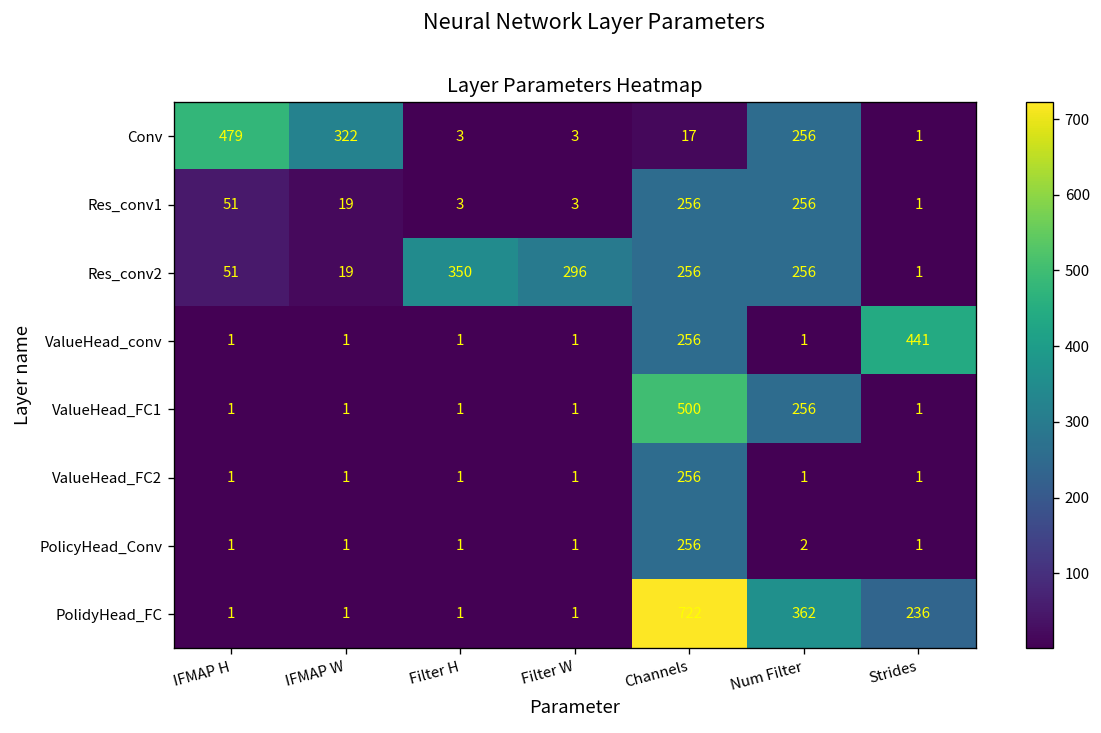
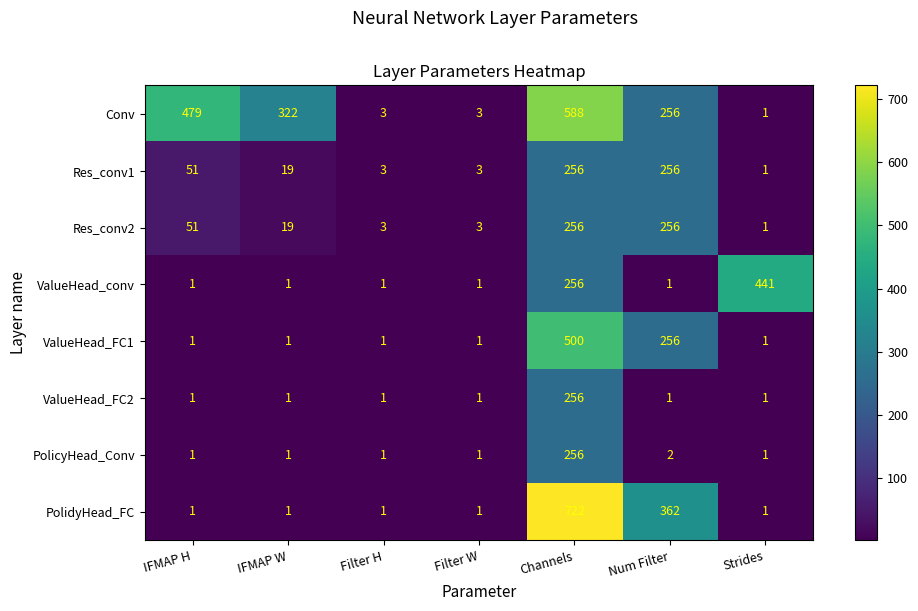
Conv, Channels: 17 -> 588
Res_conv2, Filter H: 350 -> 3
Res_conv2, Filter W: 296 -> 3
PolidyHead_FC, Strides: 236 -> 1
